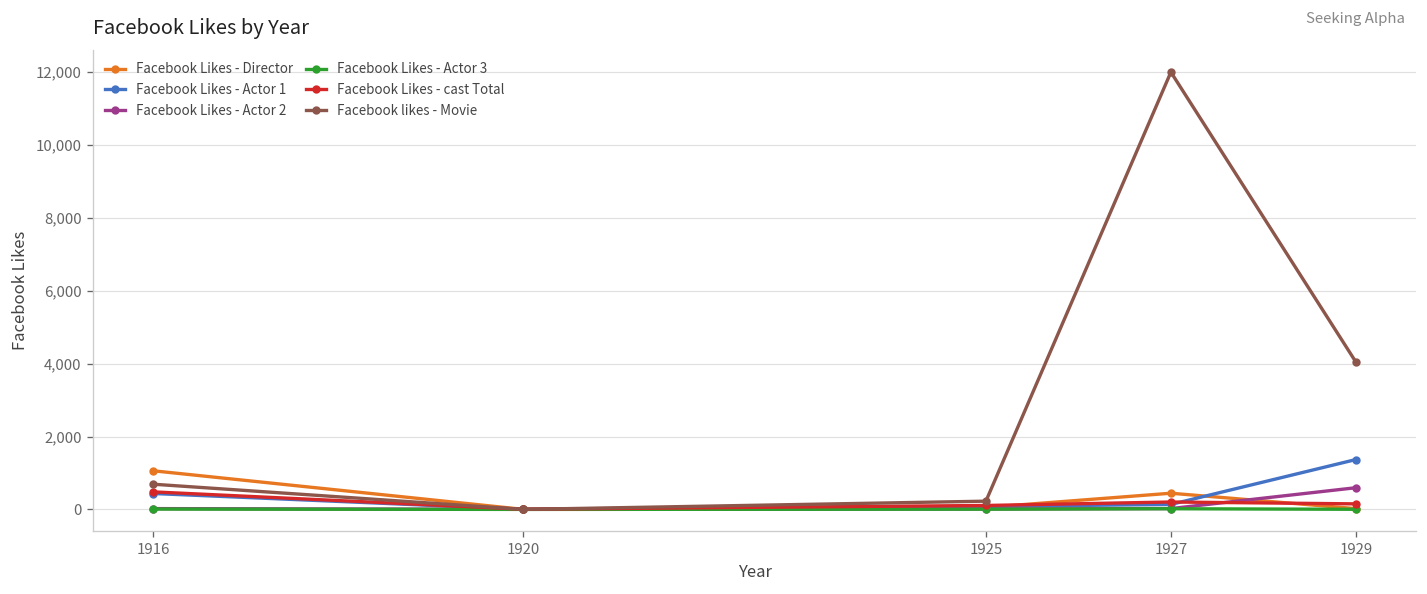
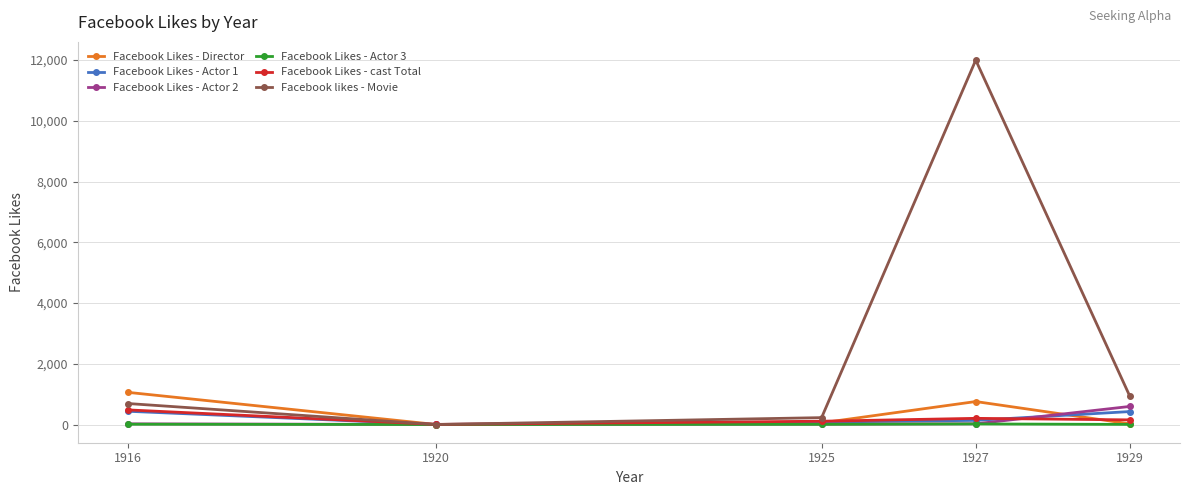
Facebook Likes - Director, 1927: 400 -> 800
Facebook Likes - Actor 1, 1929: 1,400 -> 400
Facebook likes - Movie, 1929: 4,000 -> 900
